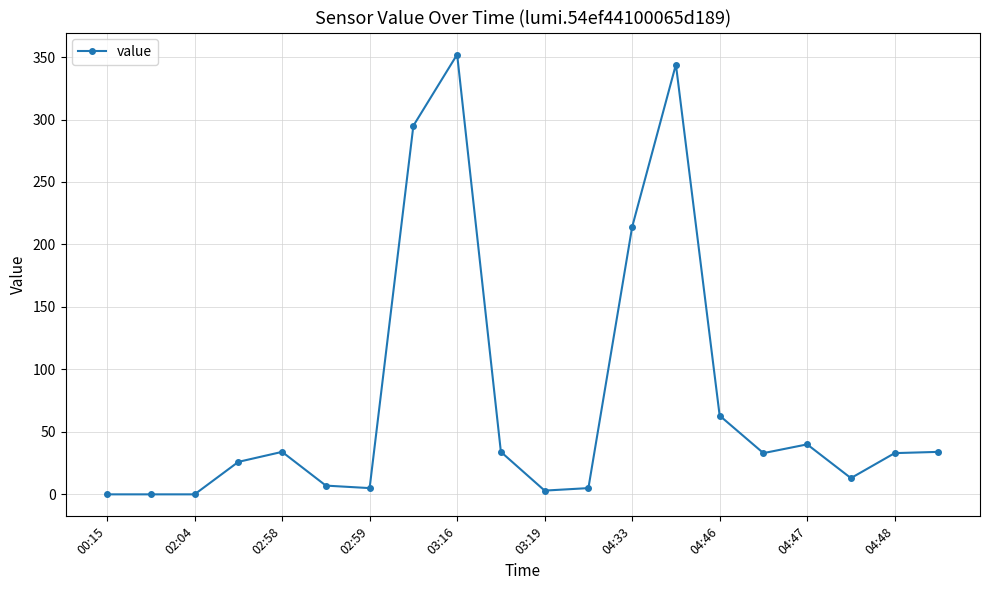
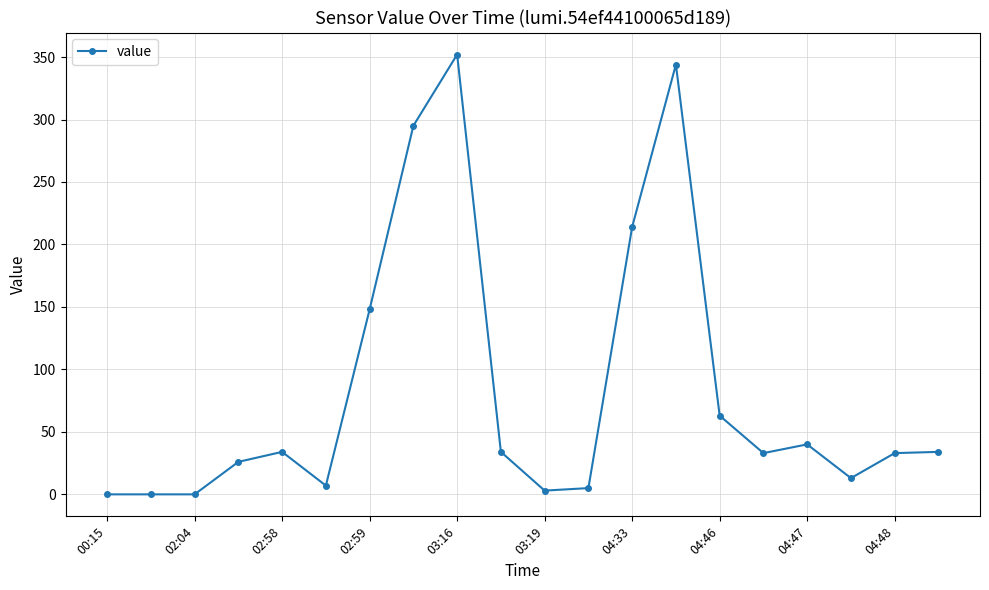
02:59: 5 -> 148
